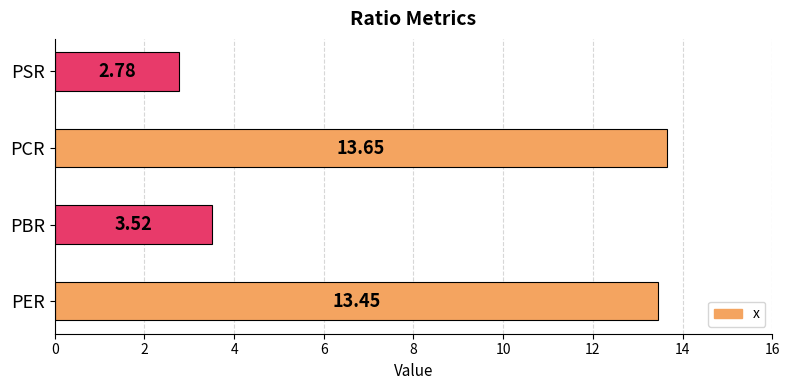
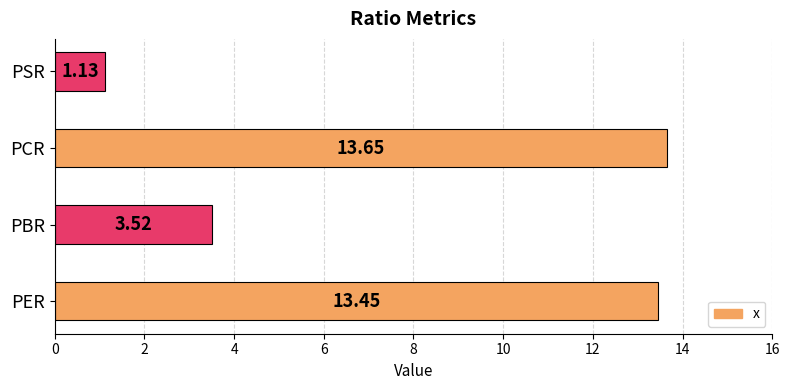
PSR: 2.78 -> 1.13
